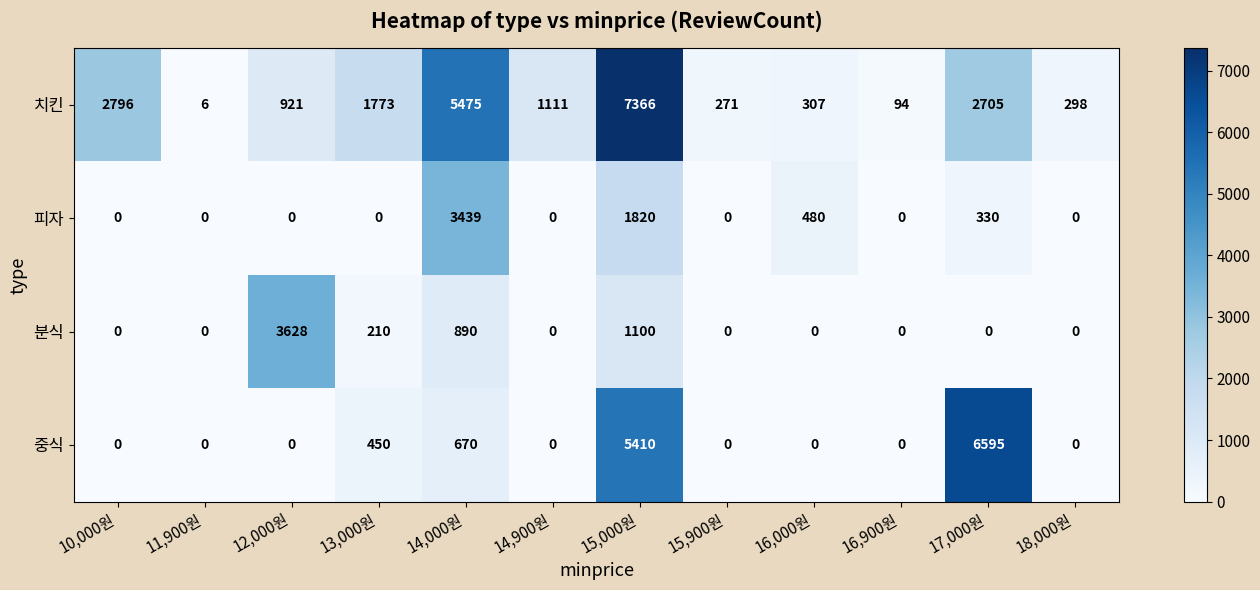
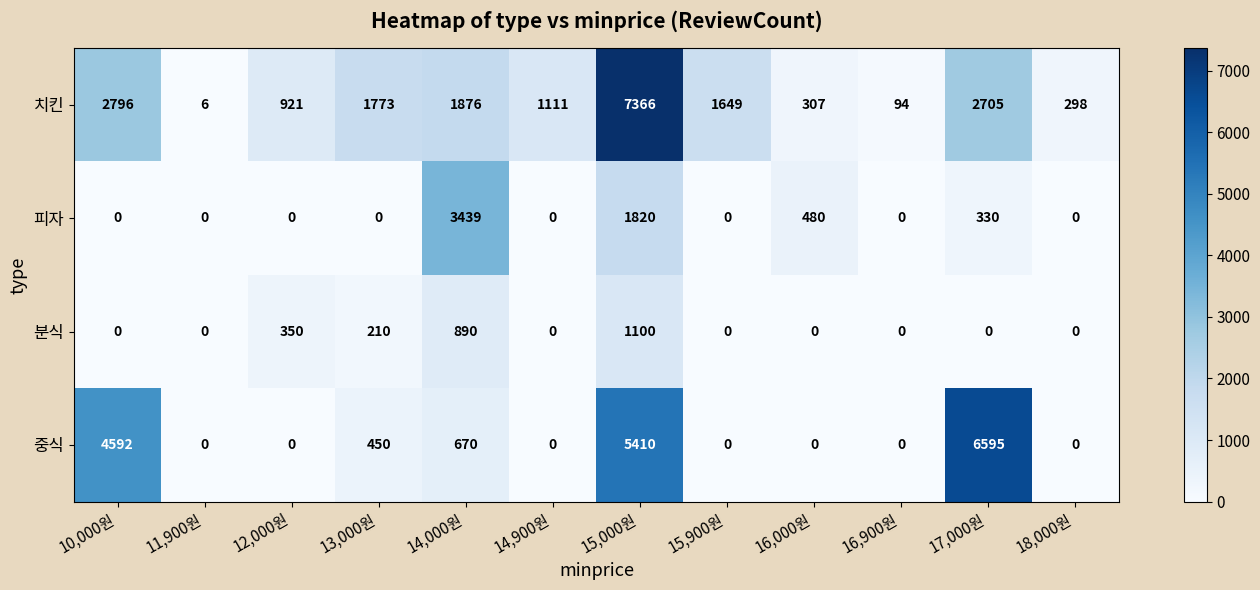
치킨, 14,000원: 5475 -> 1876
치킨, 15,900원: 271 -> 1649
분식, 12,000원: 3628 -> 350
중식, 10,000원: 0 -> 4592
